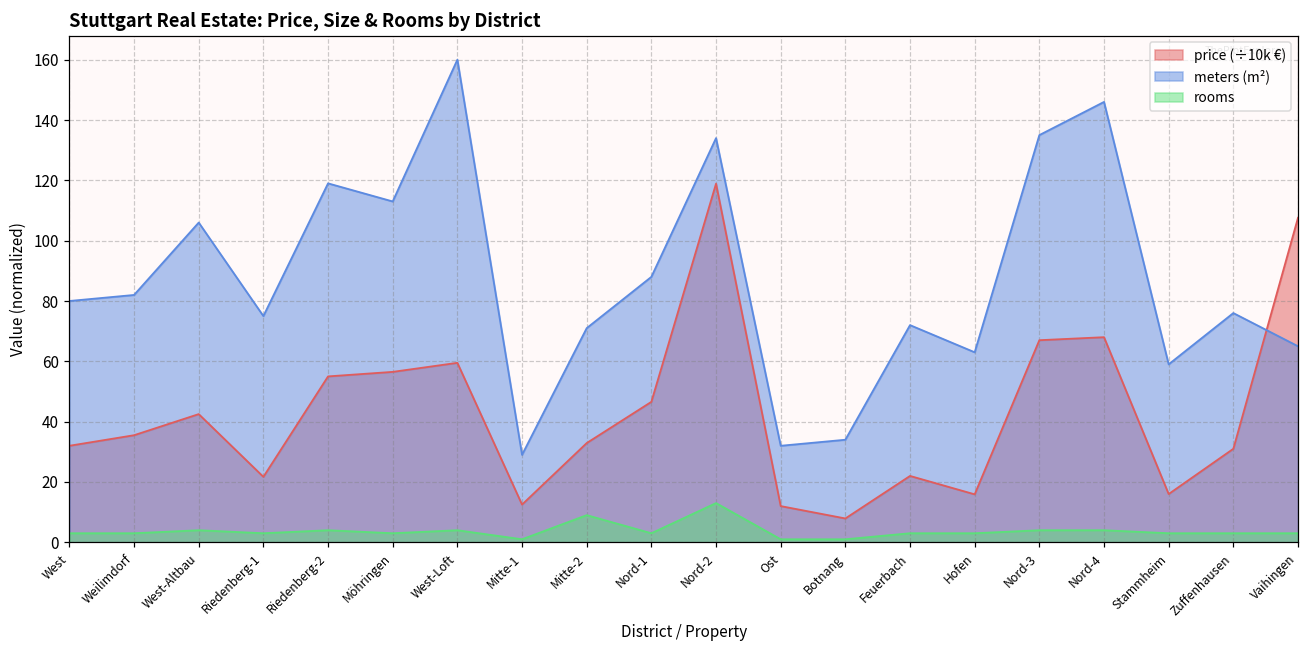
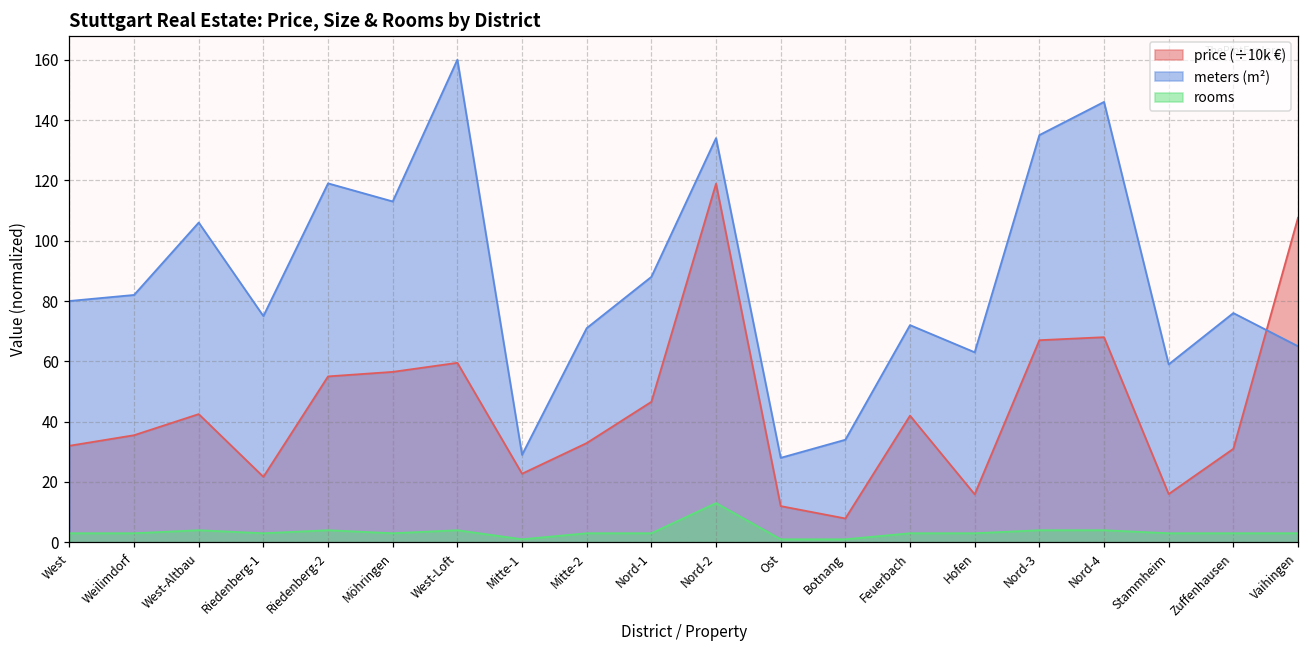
price (÷10k €), Mitte-1: 13 -> 23
rooms, Mitte-2: 9 -> 3
meters (m²), Ost: 32 -> 28
price (÷10k €), Feuerbach: 22 -> 42
